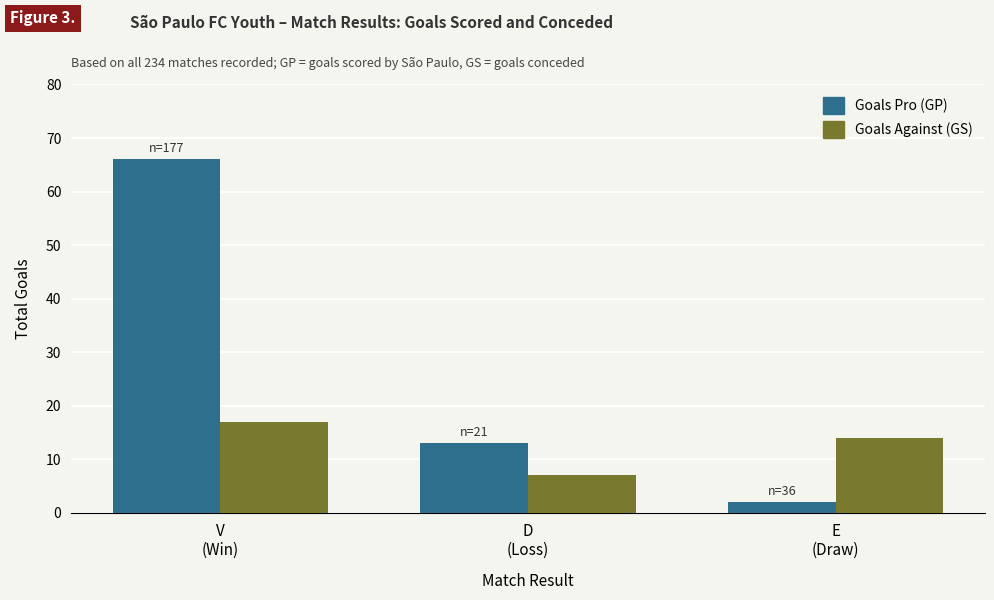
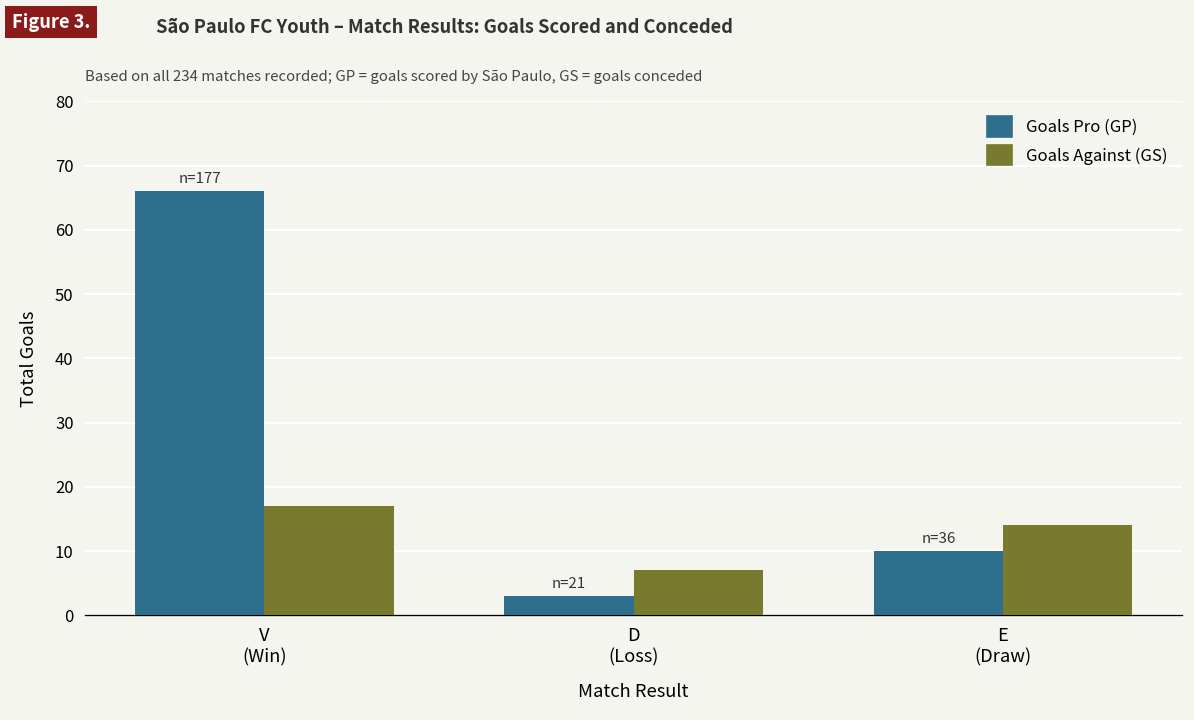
Goals Pro (GP), D (Loss): 13 -> 3
Goals Pro (GP), E (Draw): 2 -> 10
